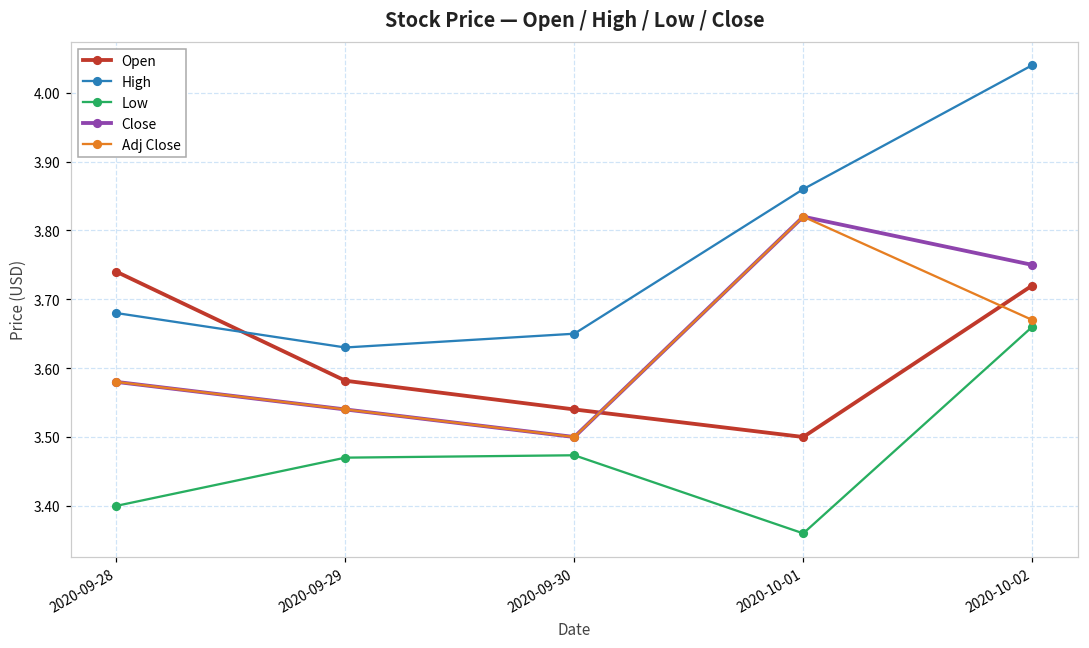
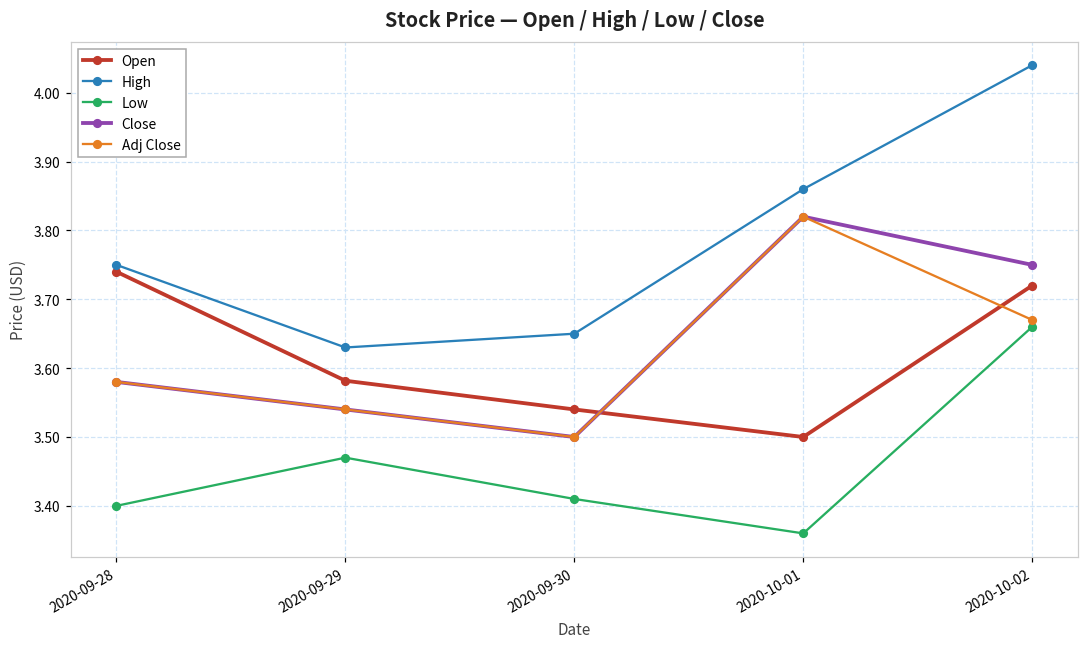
High, 2020-09-28: 3.68 -> 3.75
Low, 2020-09-30: 3.47 -> 3.41
